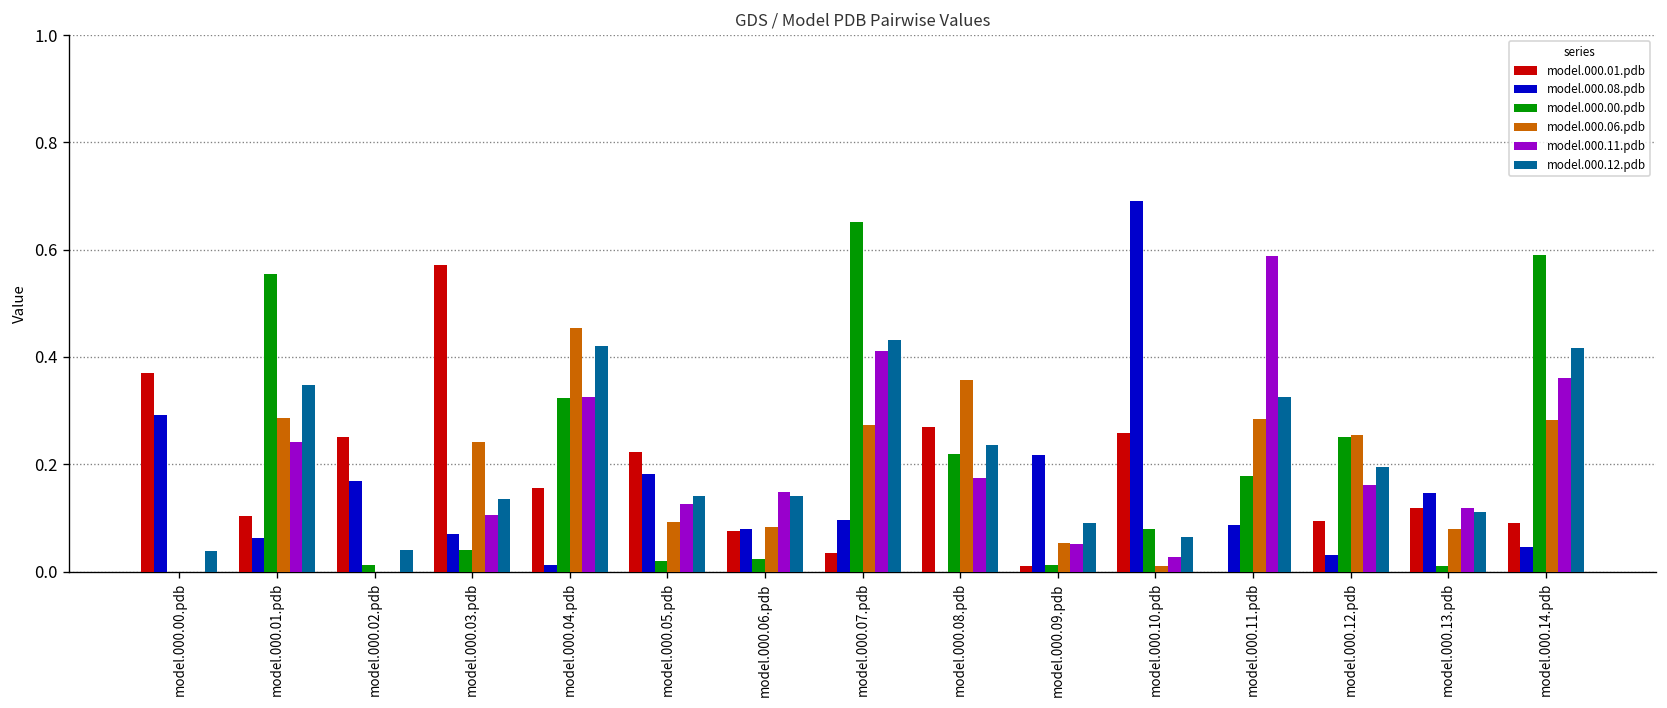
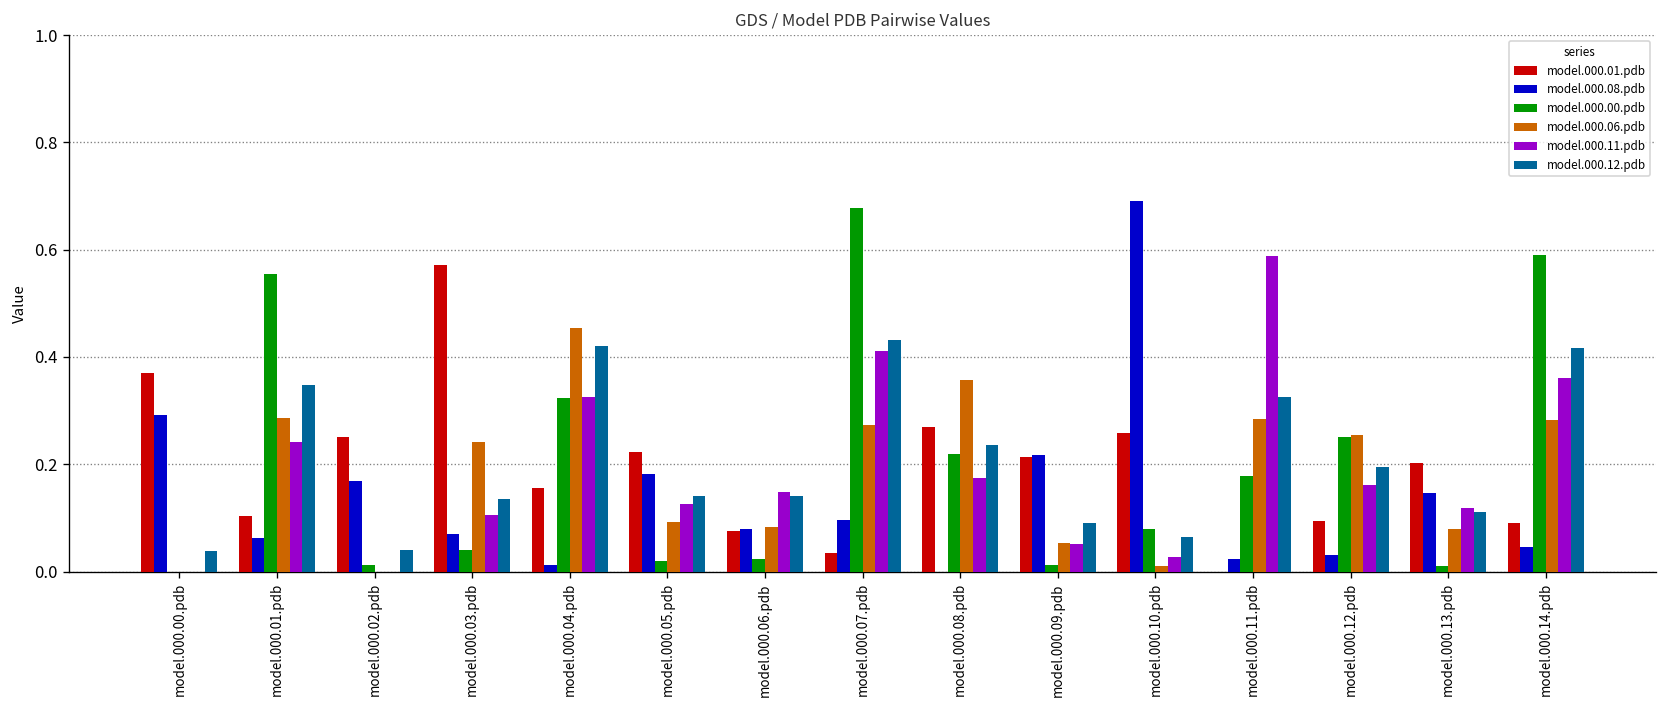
model.000.00.pdb, model.000.07.pdb: 0.65 -> 0.68
model.000.01.pdb, model.000.09.pdb: 0.01 -> 0.21
model.000.08.pdb, model.000.11.pdb: 0.09 -> 0.02
model.000.01.pdb, model.000.13.pdb: 0.12 -> 0.20
